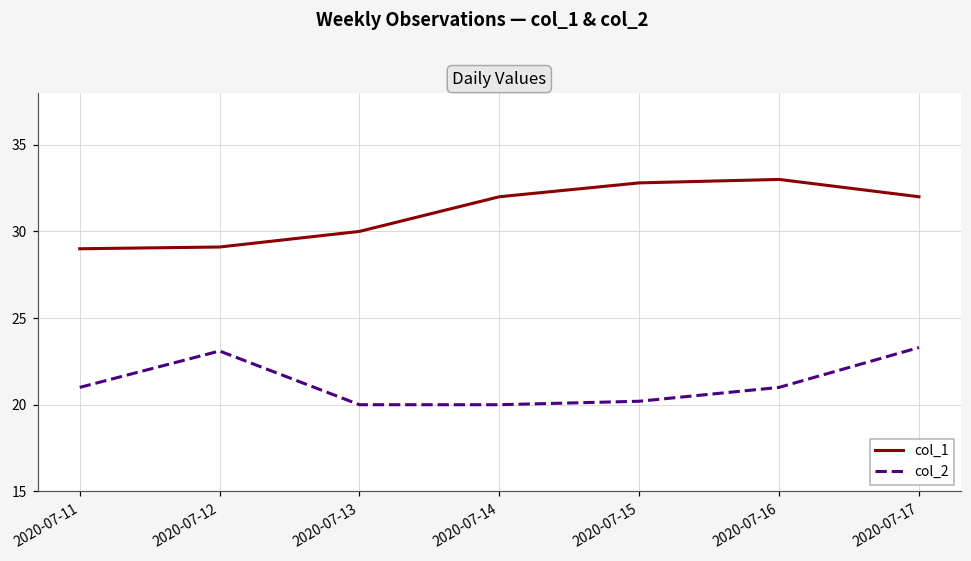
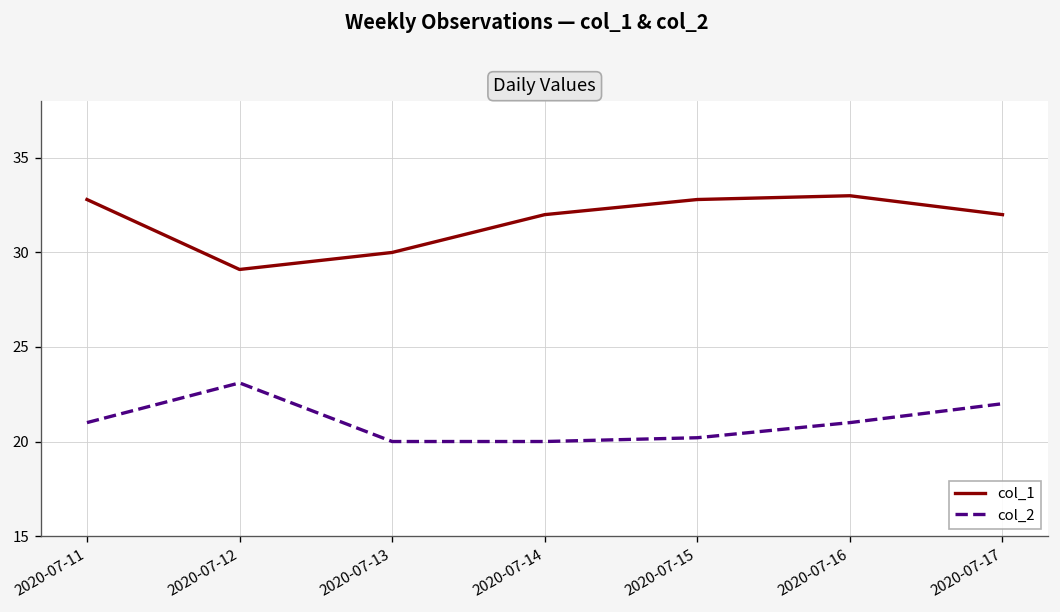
col_1, 2020-07-11: 29.0 -> 32.8
col_2, 2020-07-17: 23.3 -> 22.0
